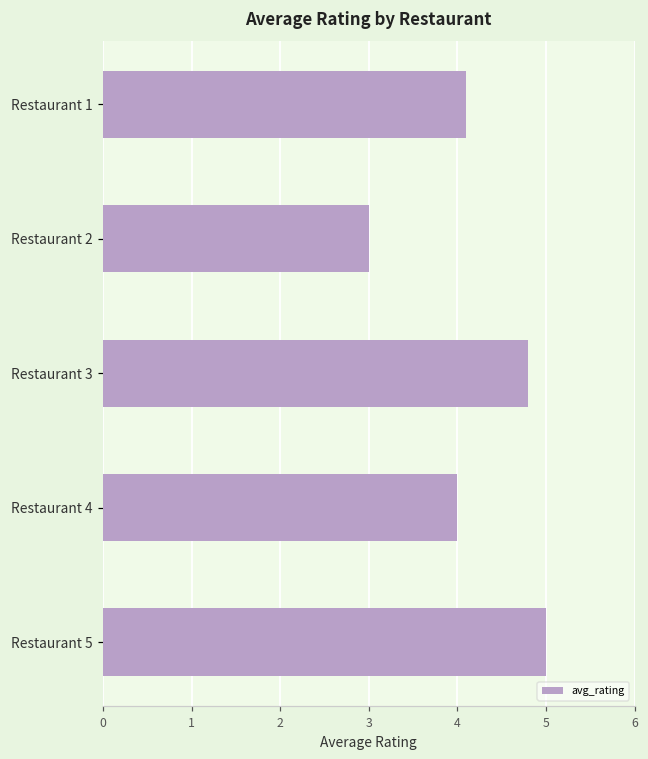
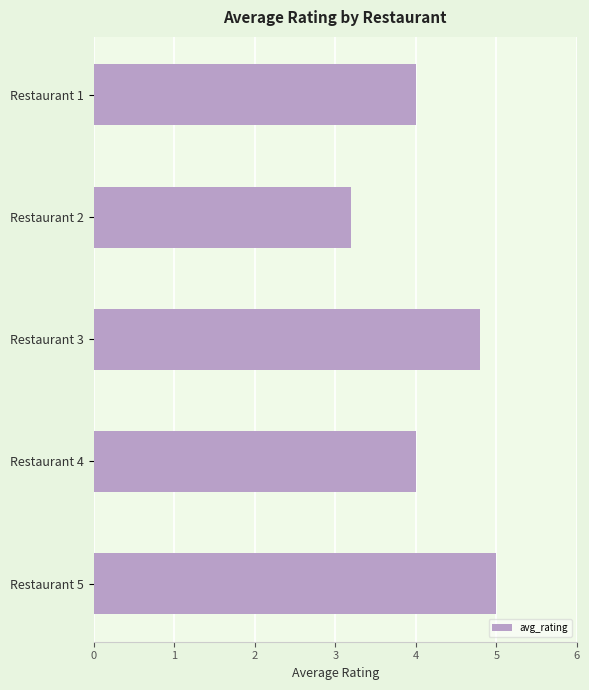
Restaurant 1: 4.1 -> 4.0
Restaurant 2: 3.0 -> 3.2
